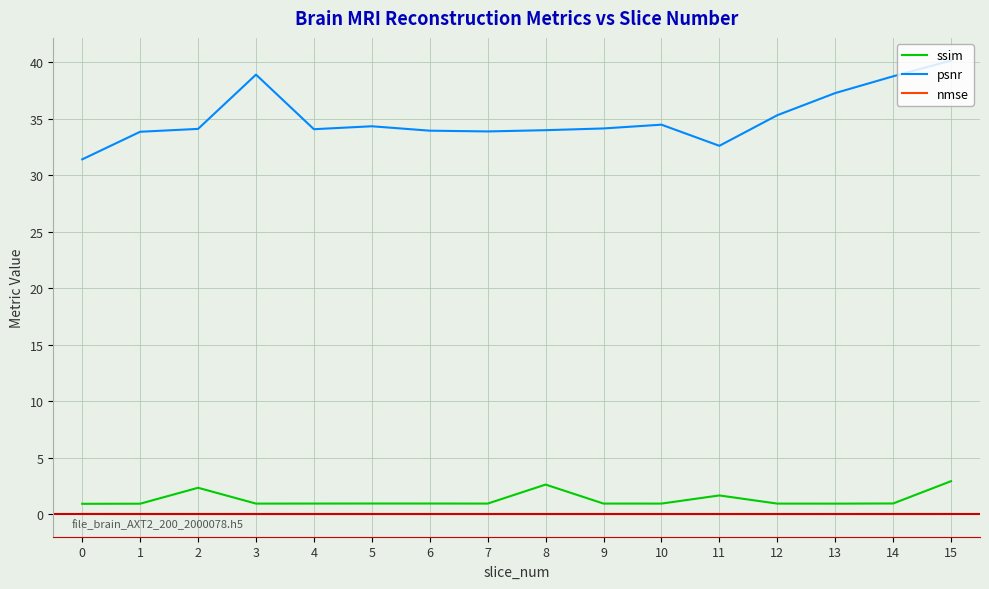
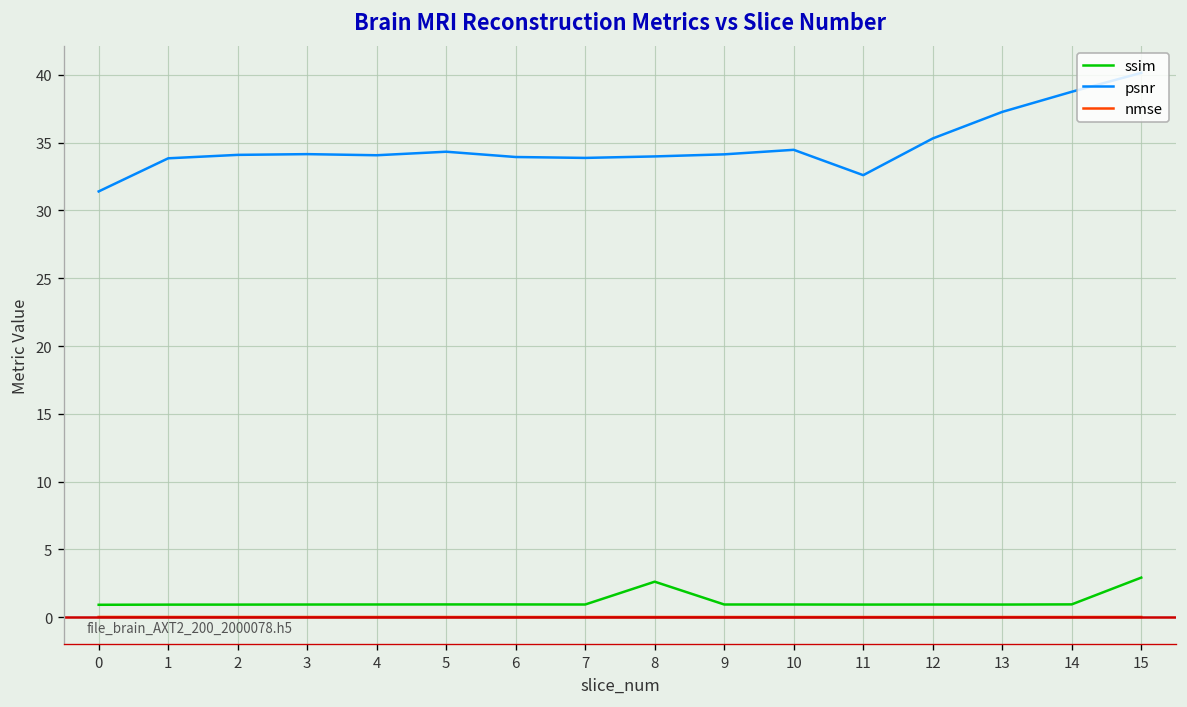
ssim, 2: 2.3 -> 0.9
psnr, 3: 38.9 -> 34.2
ssim, 11: 1.7 -> 0.9
